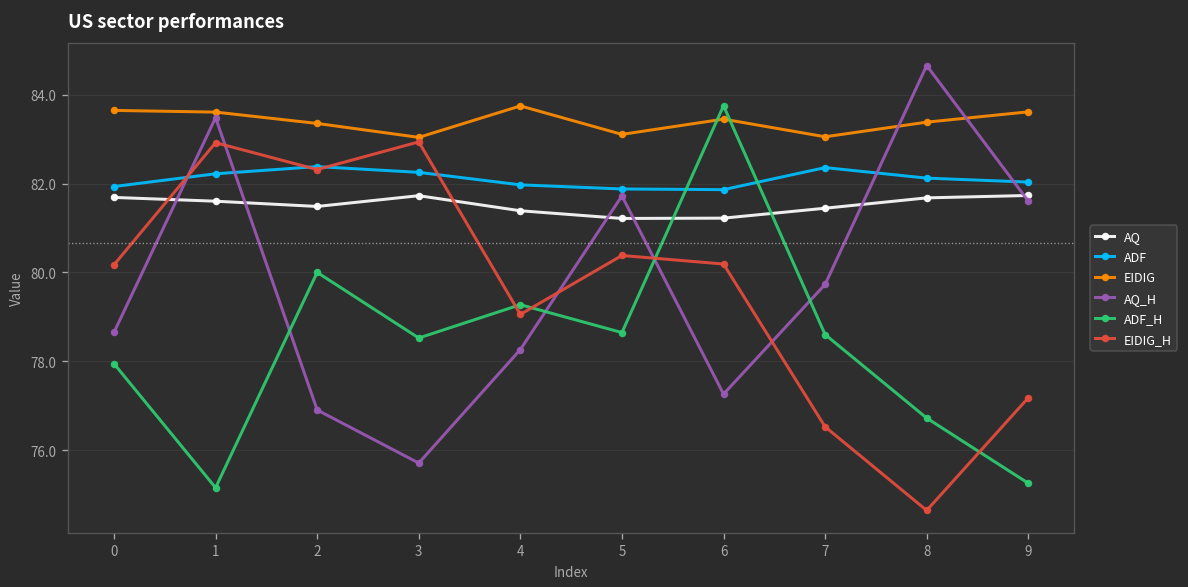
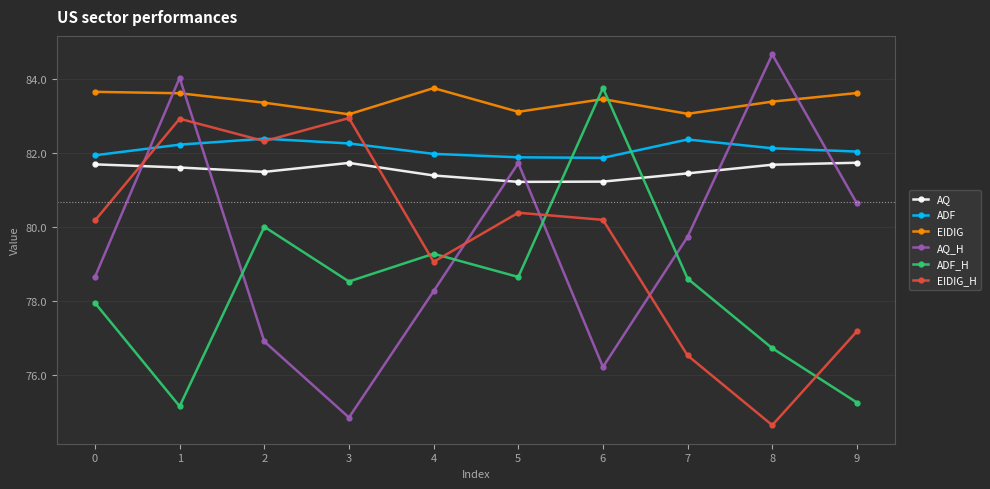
AQ_H, 1: 83.5 -> 84.0
AQ_H, 3: 75.7 -> 74.9
AQ_H, 6: 77.3 -> 76.2
AQ_H, 9: 81.6 -> 80.6
